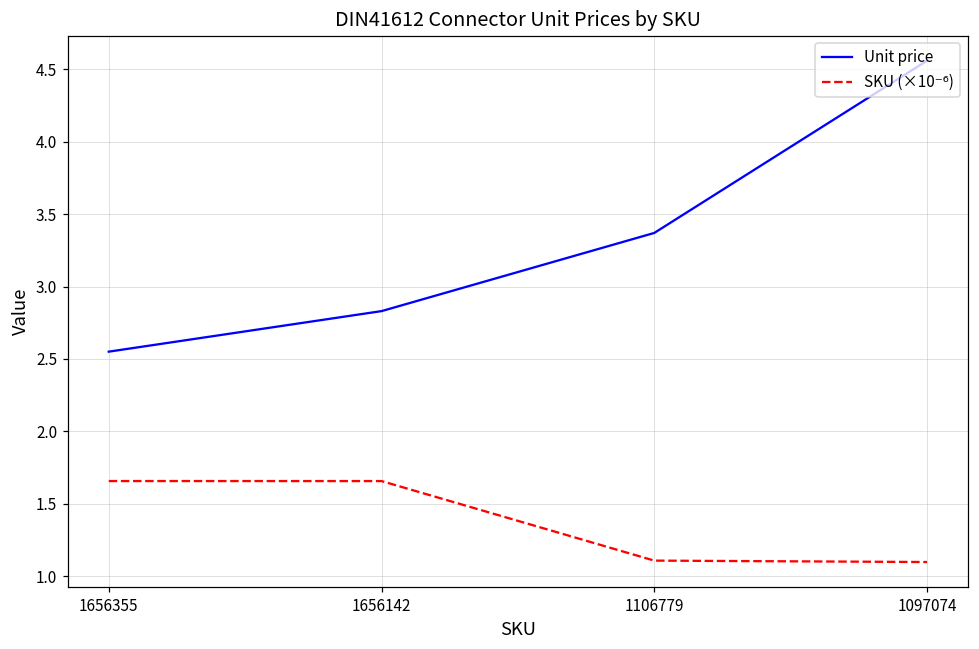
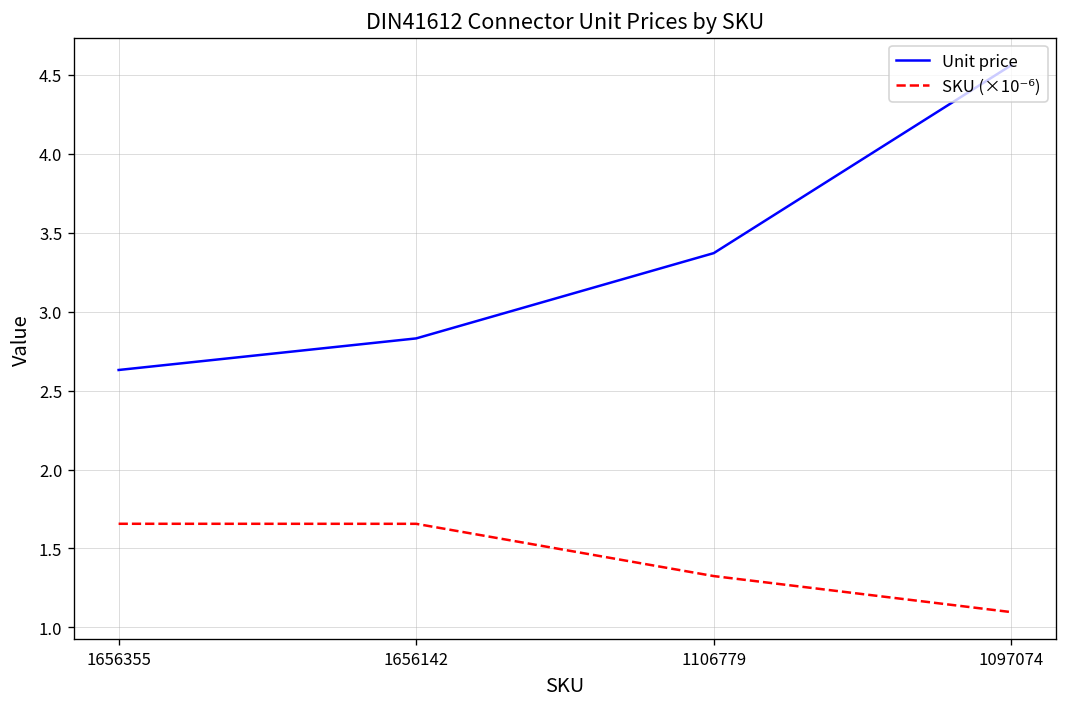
Unit price, 1656355: 2.55 -> 2.63
SKU (×10⁻⁶), 1106779: 1.11 -> 1.33
